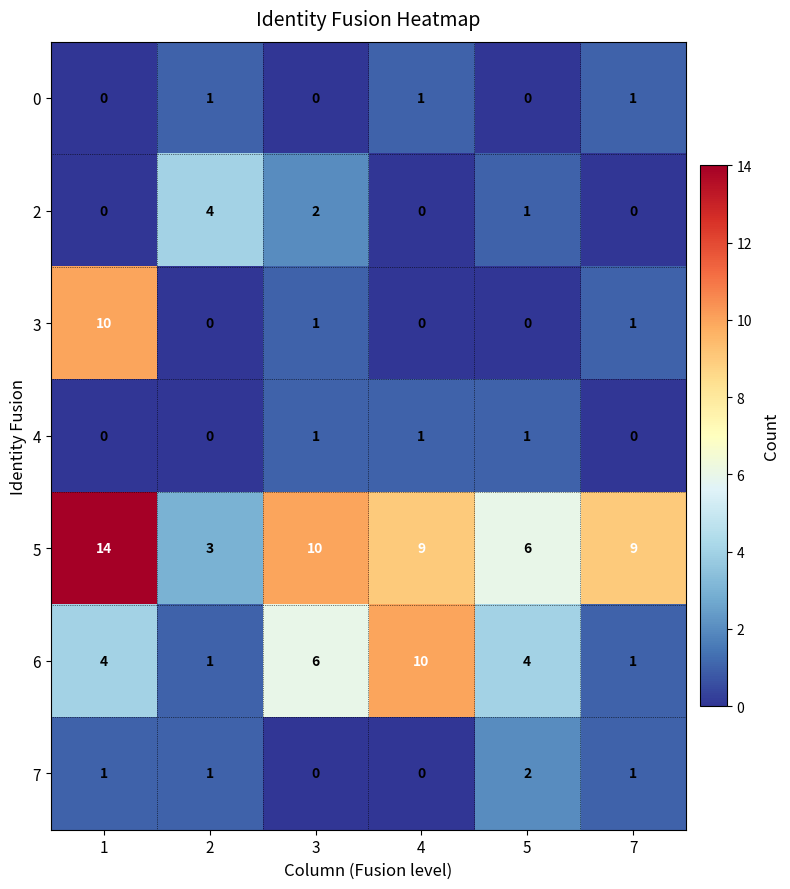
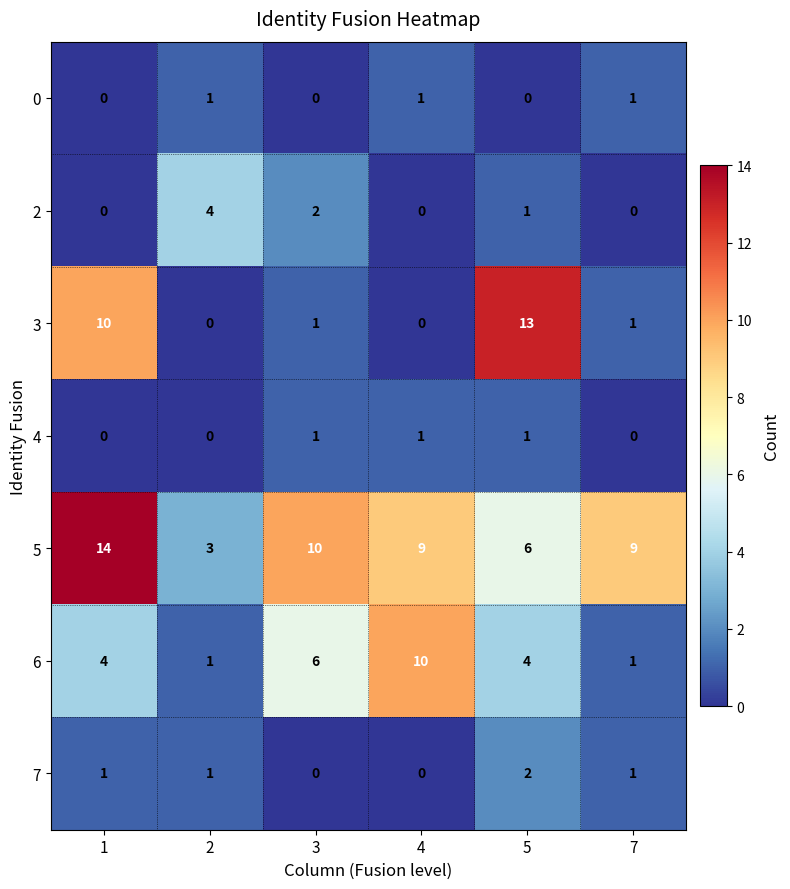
3, 5: 0 -> 13
